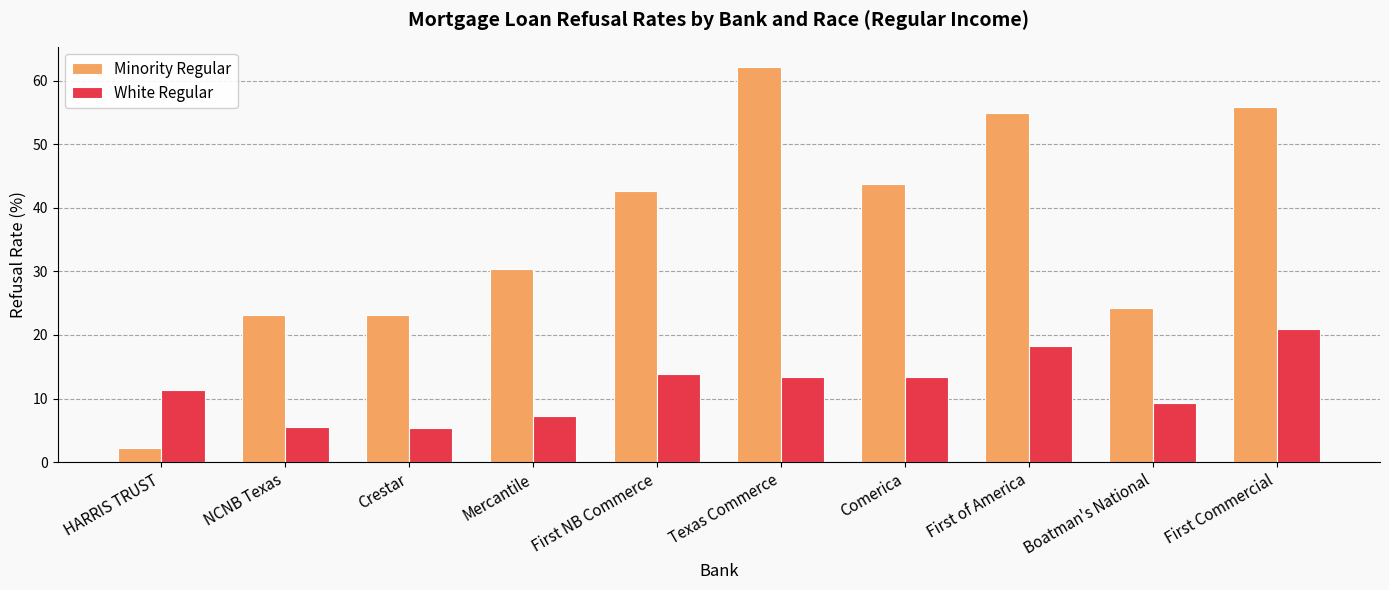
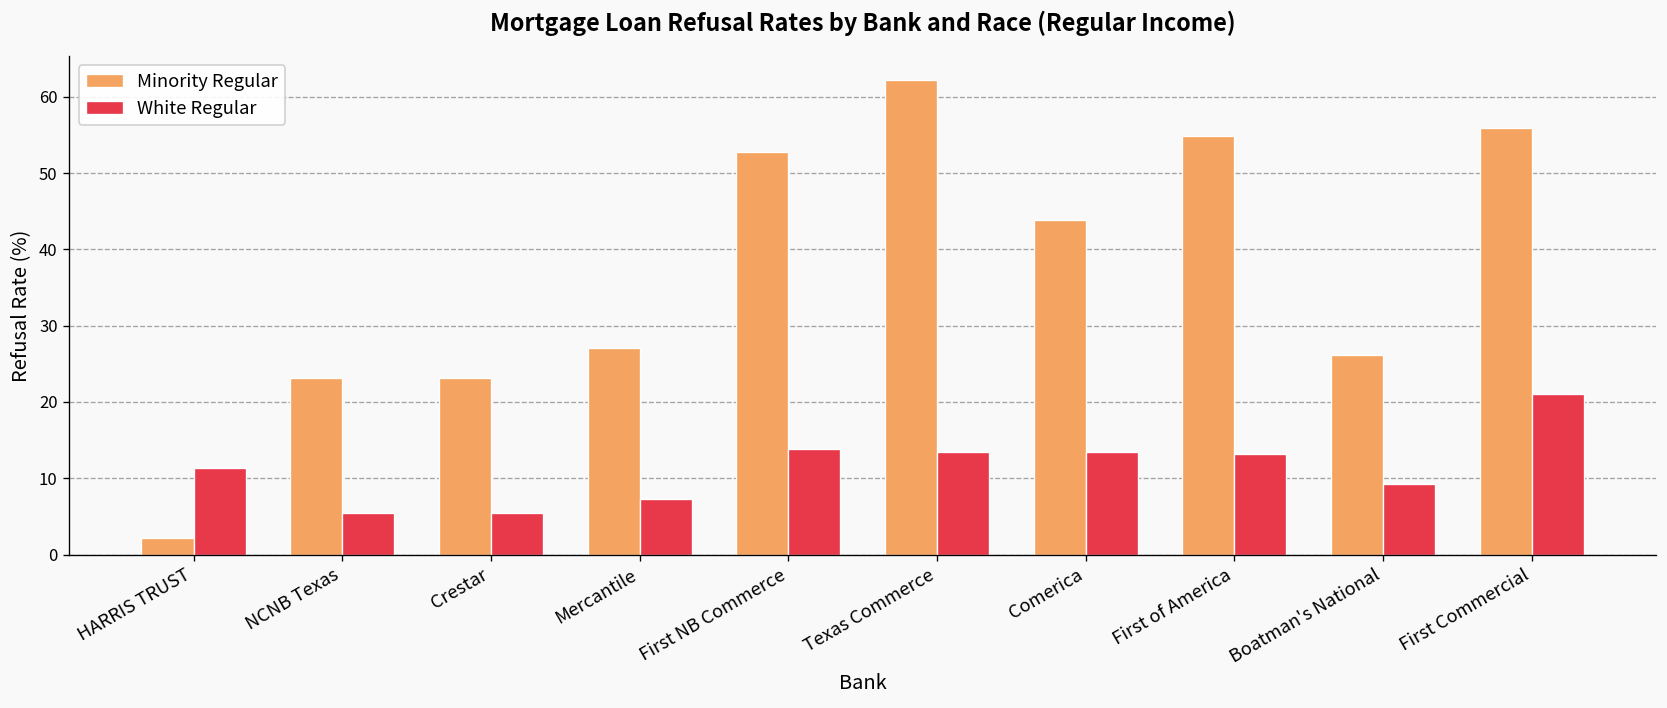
Minority Regular, Mercantile: 30 -> 27
Minority Regular, First NB Commerce: 43 -> 53
White Regular, First of America: 18 -> 13
Minority Regular, Boatman's National: 24 -> 26
